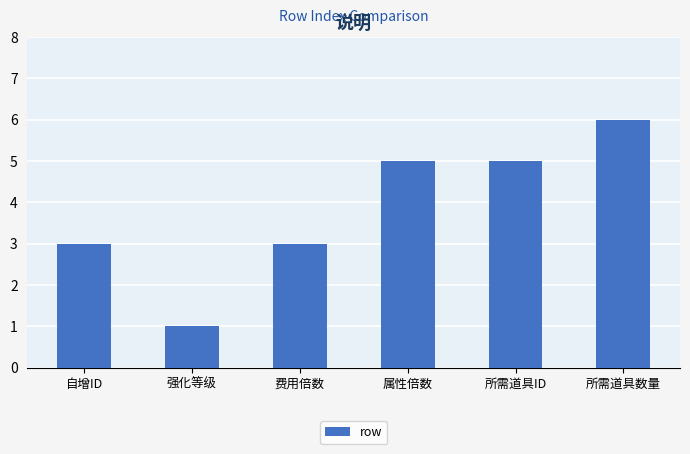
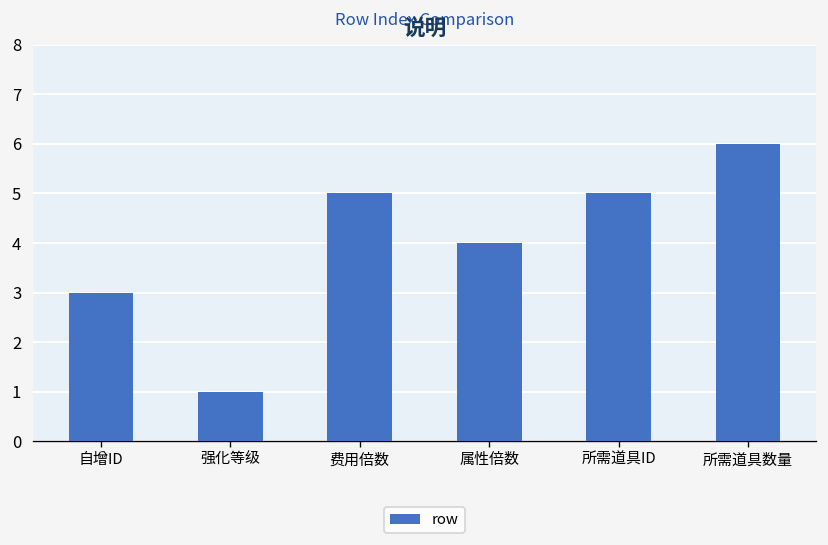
费用倍数: 3 -> 5
属性倍数: 5 -> 4
